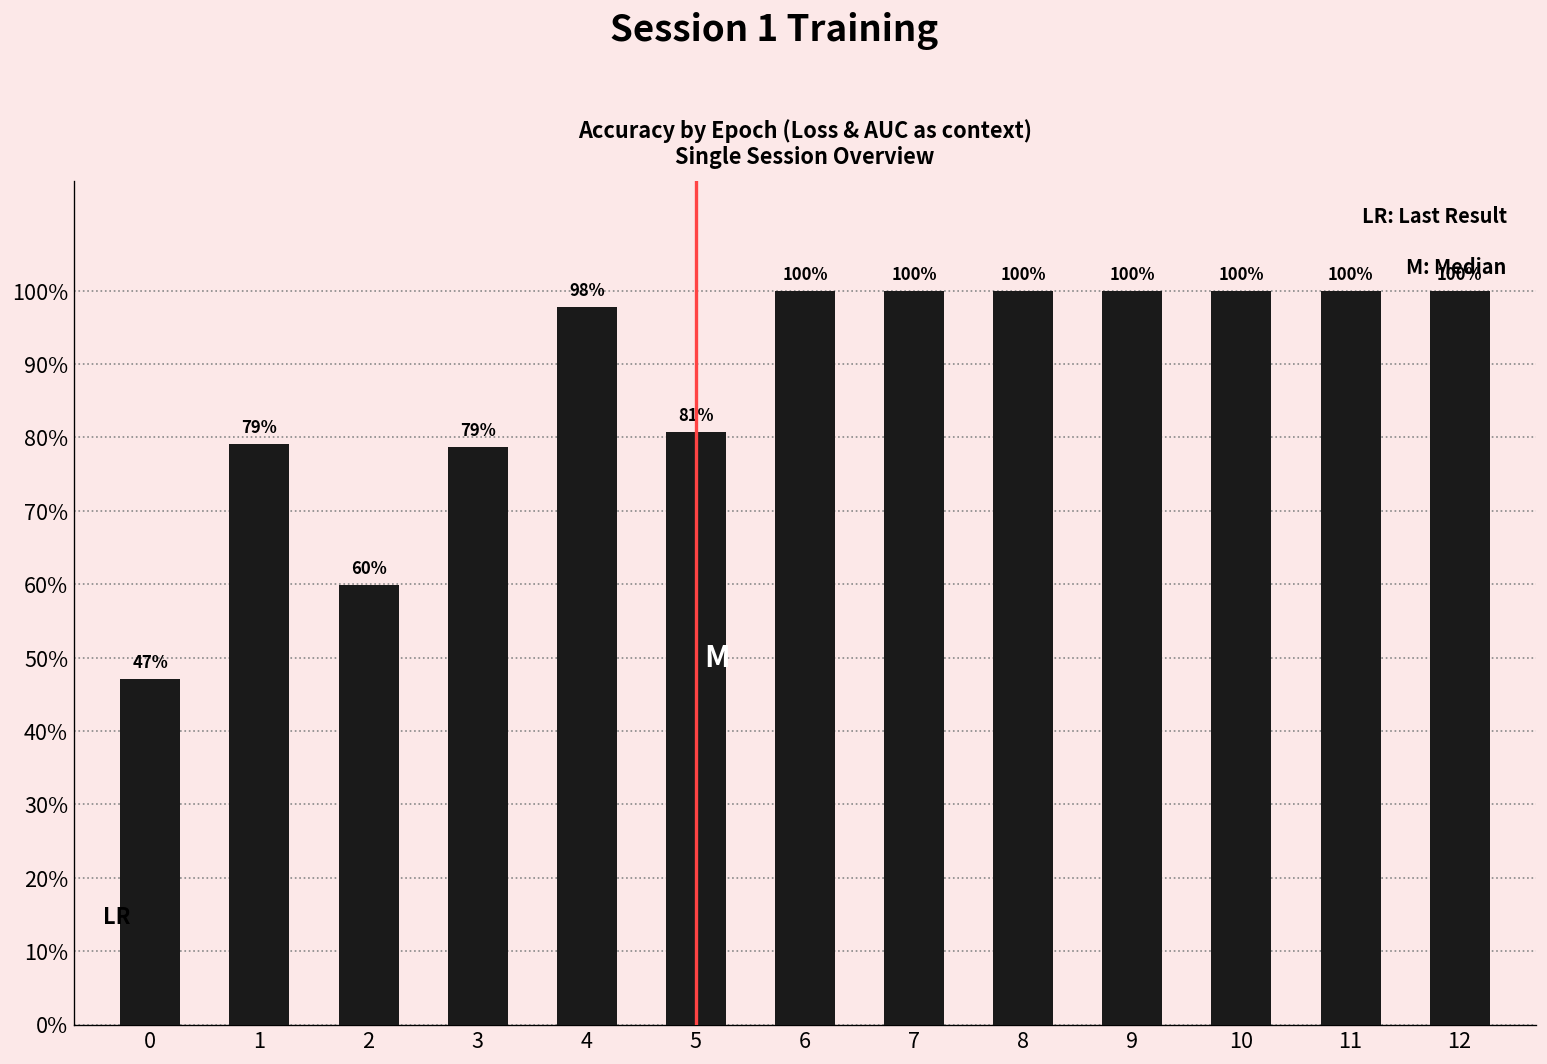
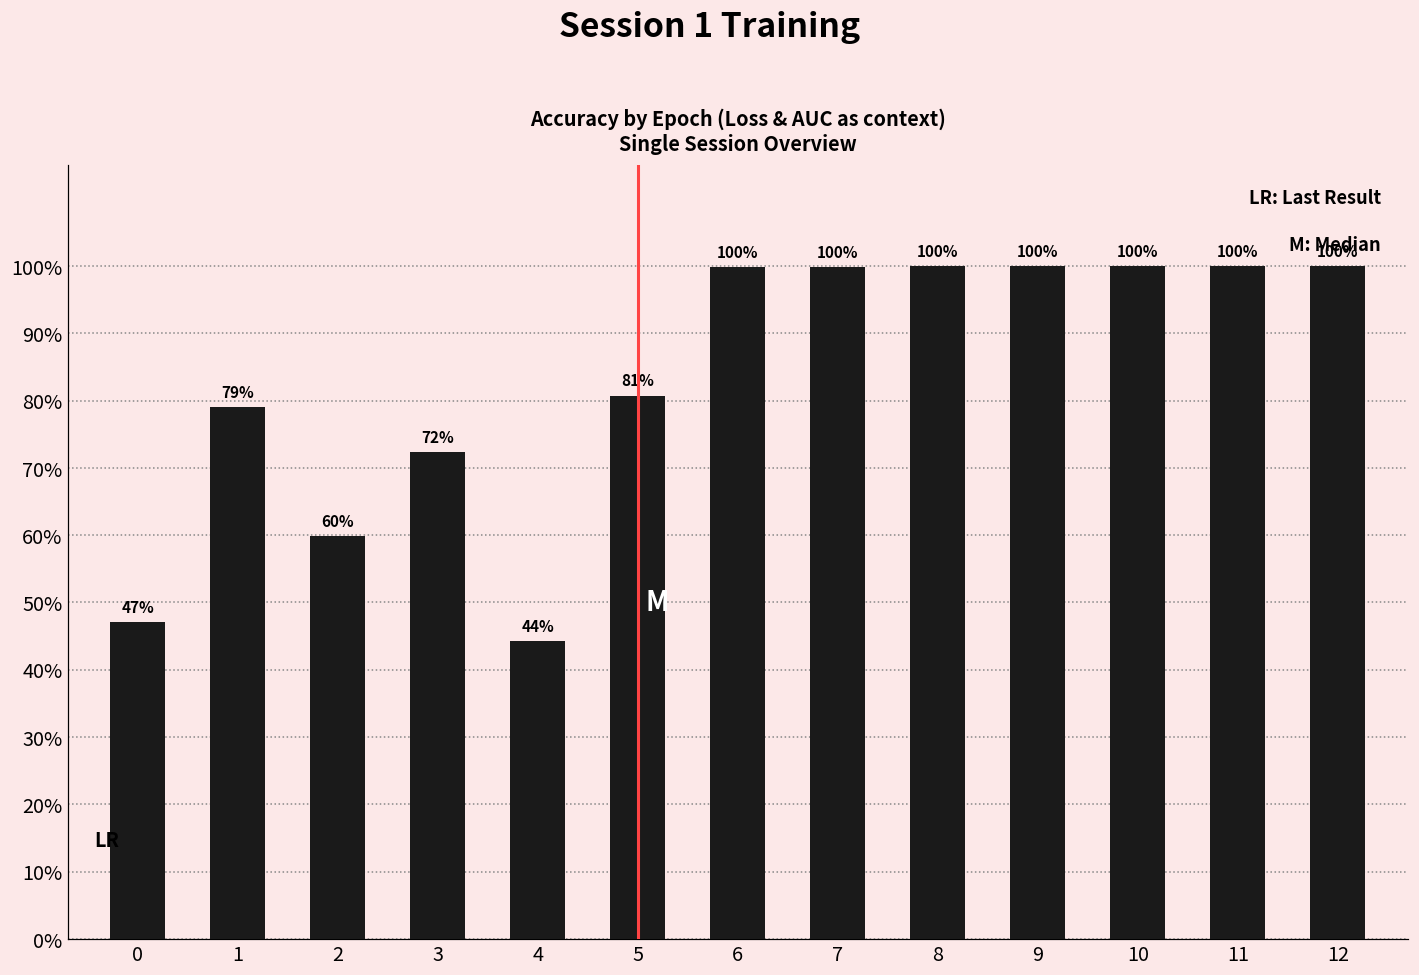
3: 79% -> 72%
4: 98% -> 44%
